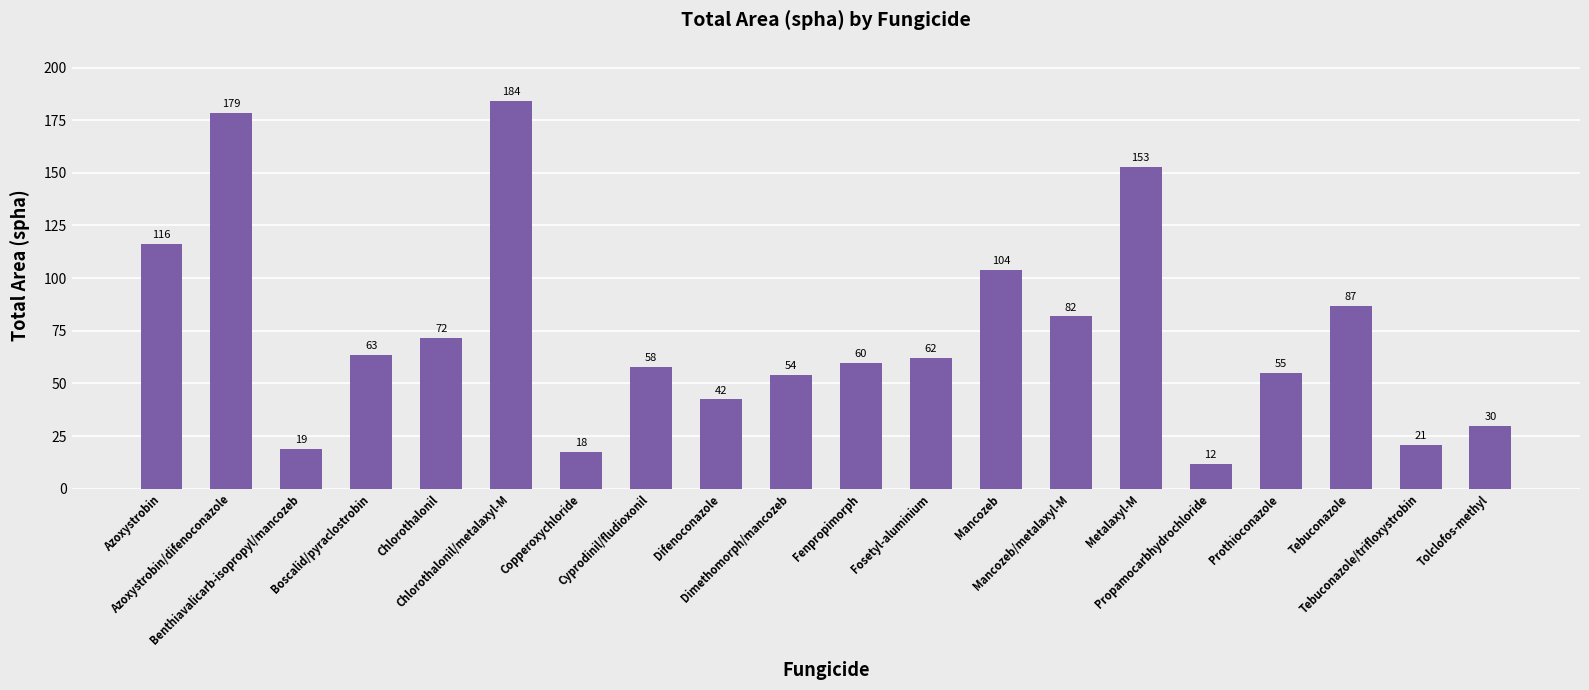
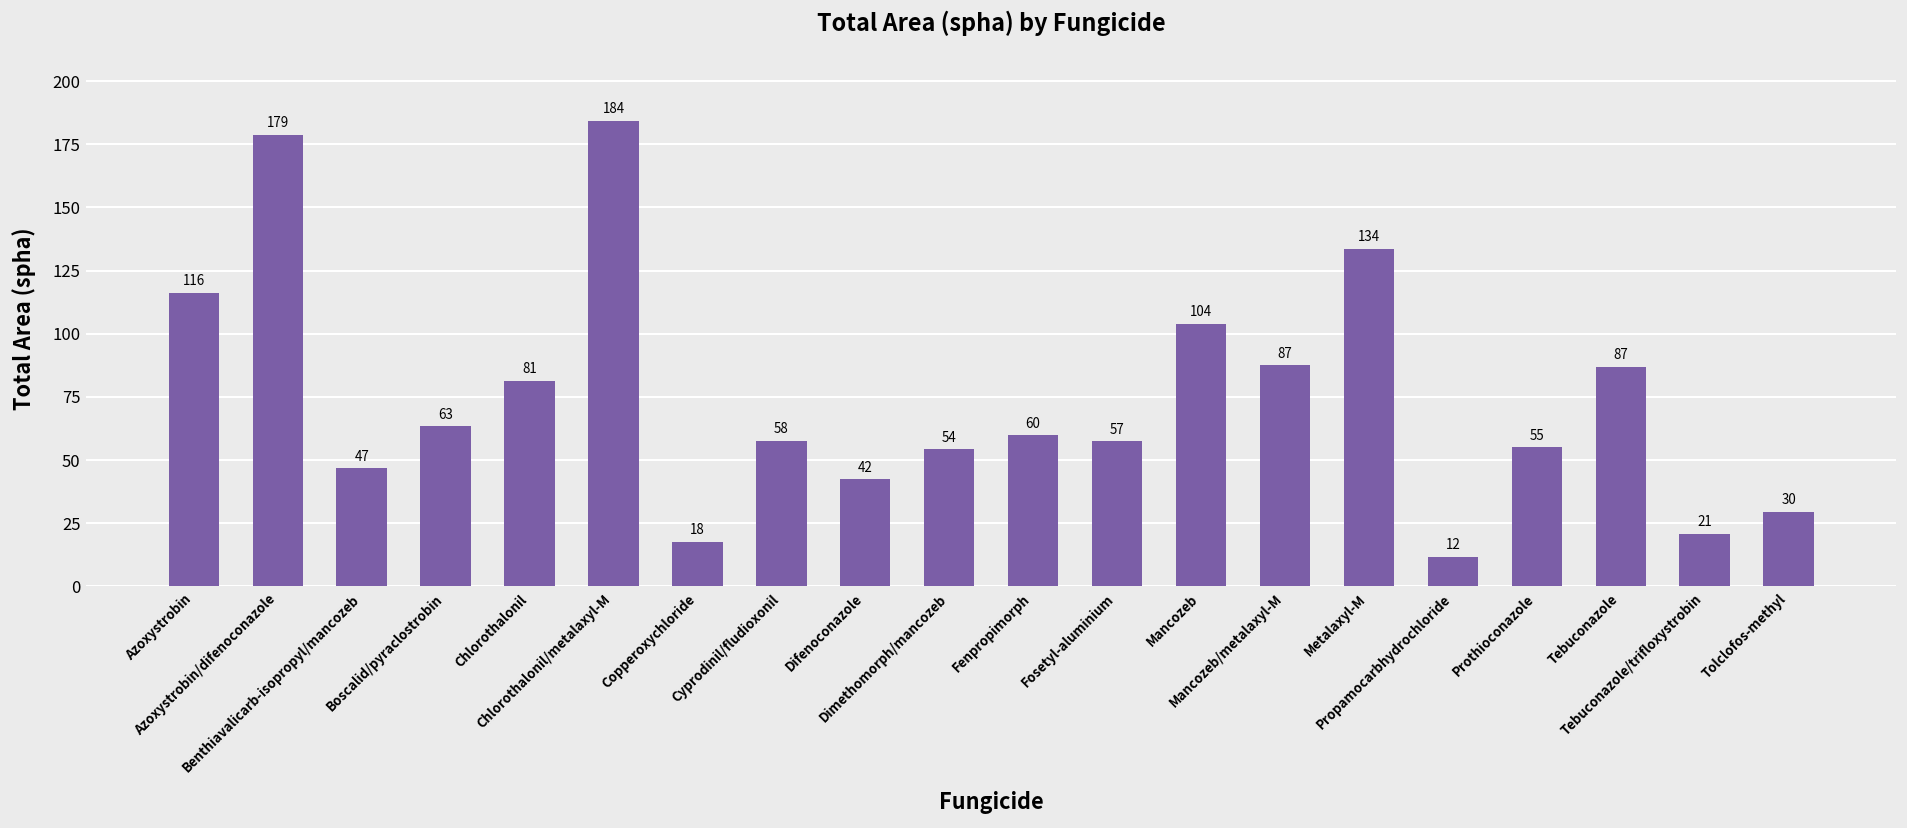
Benthiavalicarb-isopropyl/mancozeb: 19 -> 47
Chlorothalonil: 72 -> 81
Fosetyl-aluminium: 62 -> 57
Mancozeb/metalaxyl-M: 82 -> 87
Metalaxyl-M: 153 -> 134
